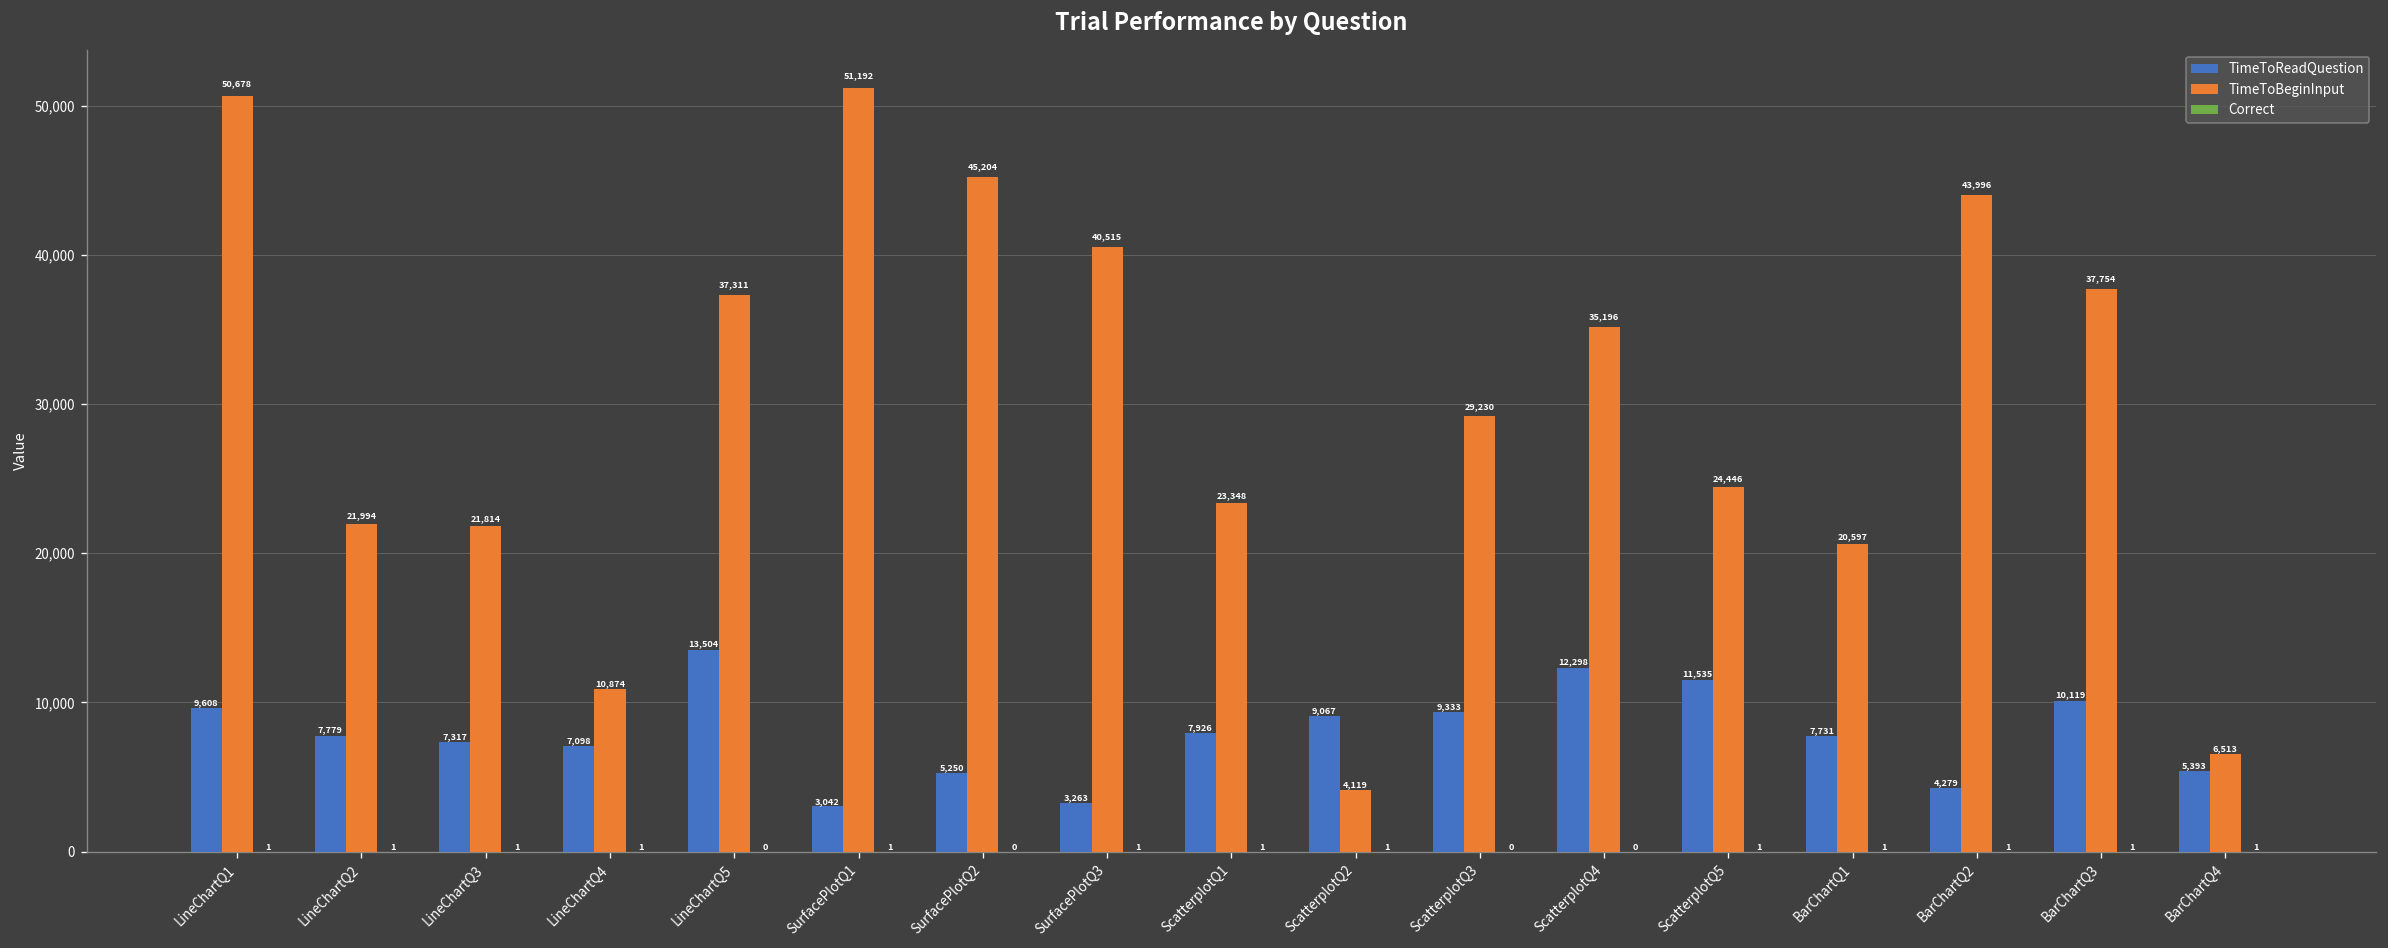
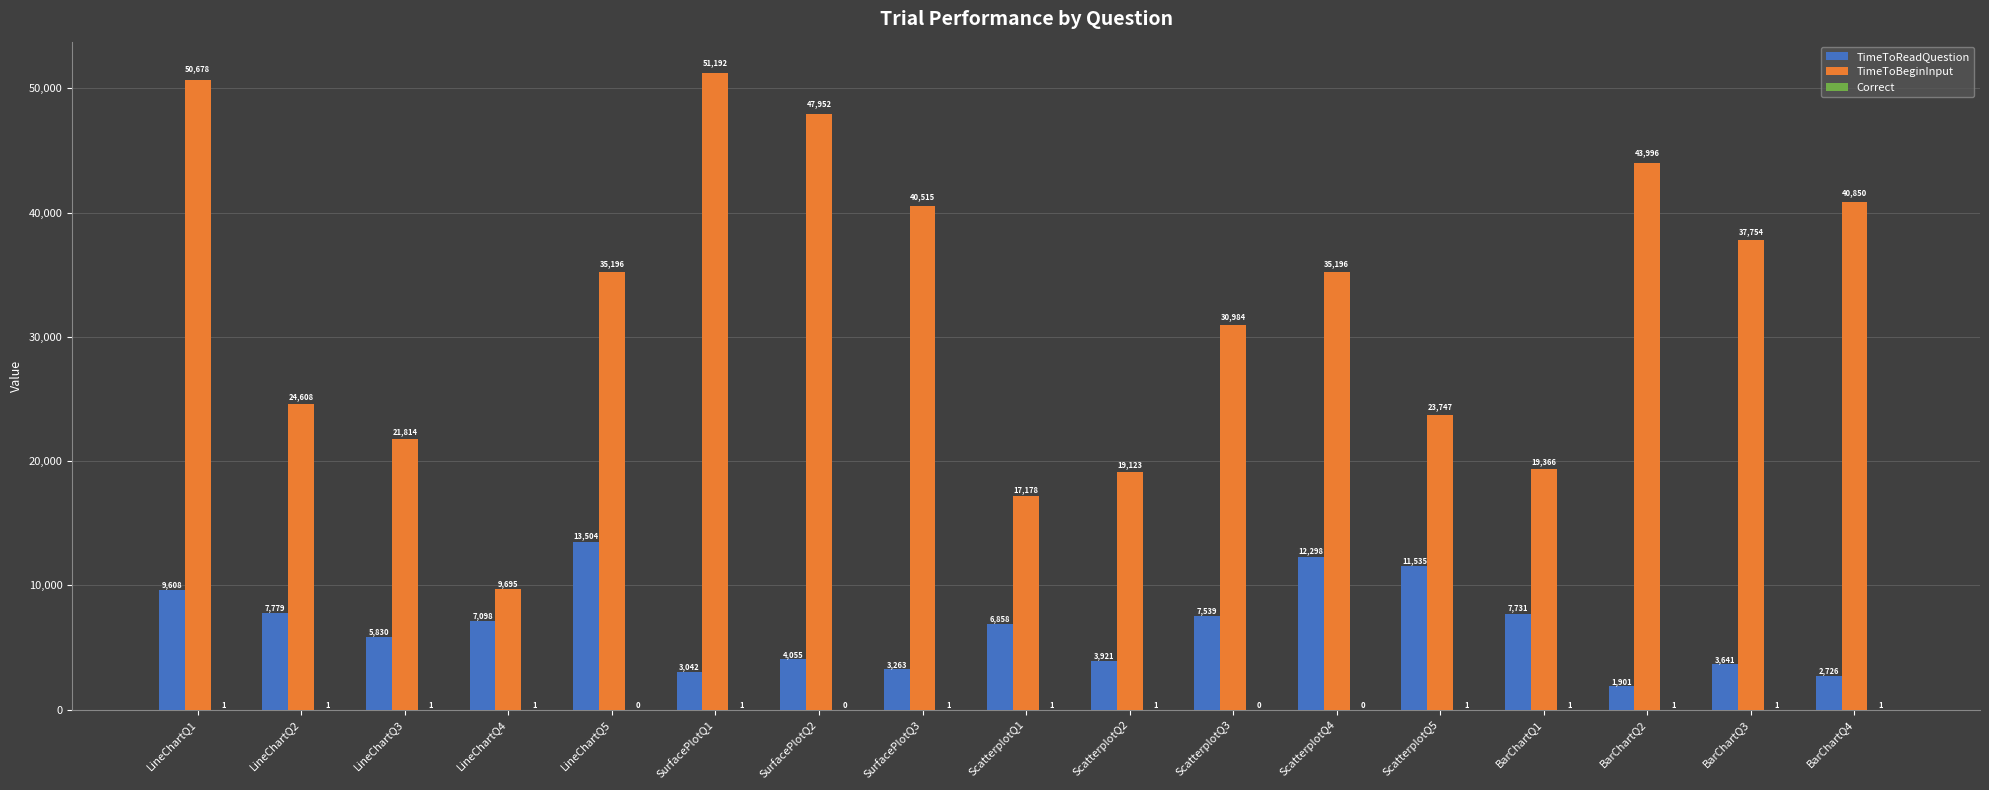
TimeToBeginInput, LineChartQ2: 21,994 -> 24,608
TimeToReadQuestion, LineChartQ3: 7,317 -> 5,830
TimeToBeginInput, LineChartQ4: 10,874 -> 9,695
TimeToBeginInput, LineChartQ5: 37,311 -> 35,196
TimeToReadQuestion, SurfacePlotQ2: 5,250 -> 4,055
TimeToBeginInput, SurfacePlotQ2: 45,204 -> 47,952
TimeToReadQuestion, ScatterplotQ1: 7,926 -> 6,858
TimeToBeginInput, ScatterplotQ1: 23,348 -> 17,178
TimeToReadQuestion, ScatterplotQ2: 9,067 -> 3,921
TimeToBeginInput, ScatterplotQ2: 4,119 -> 19,123
TimeToReadQuestion, ScatterplotQ3: 9,333 -> 7,539
TimeToBeginInput, ScatterplotQ3: 29,230 -> 30,984
TimeToBeginInput, ScatterplotQ5: 24,446 -> 23,747
TimeToBeginInput, BarChartQ1: 20,597 -> 19,366
TimeToReadQuestion, BarChartQ2: 4,279 -> 1,901
TimeToReadQuestion, BarChartQ3: 10,119 -> 3,641
TimeToReadQuestion, BarChartQ4: 5,393 -> 2,726
TimeToBeginInput, BarChartQ4: 6,513 -> 40,850
